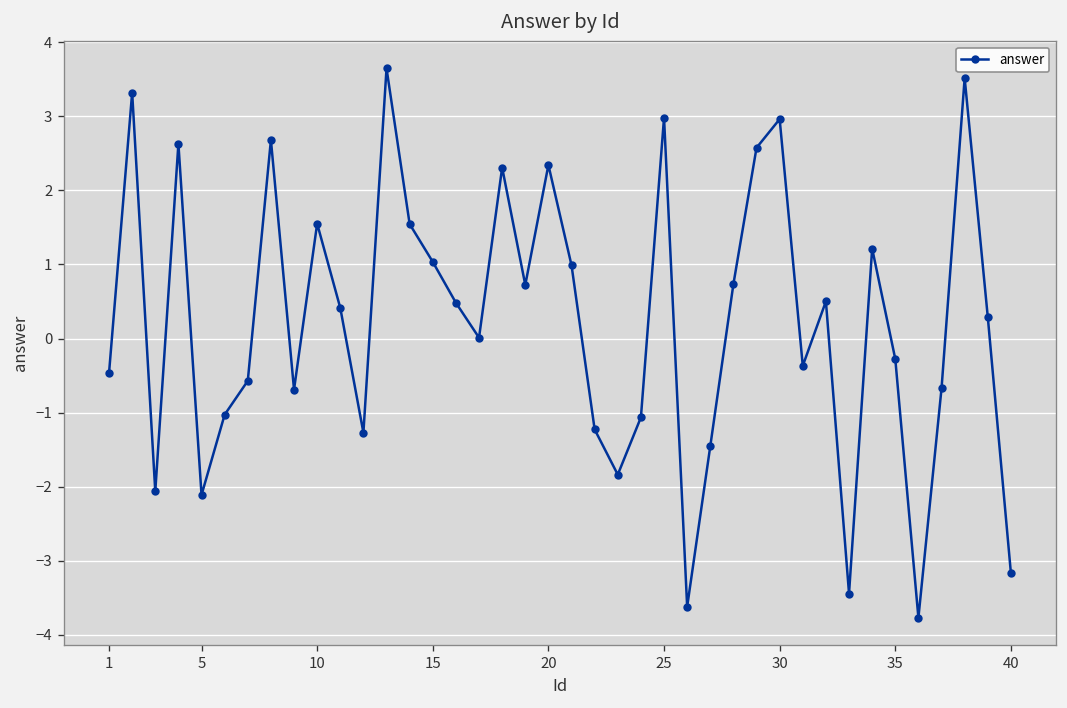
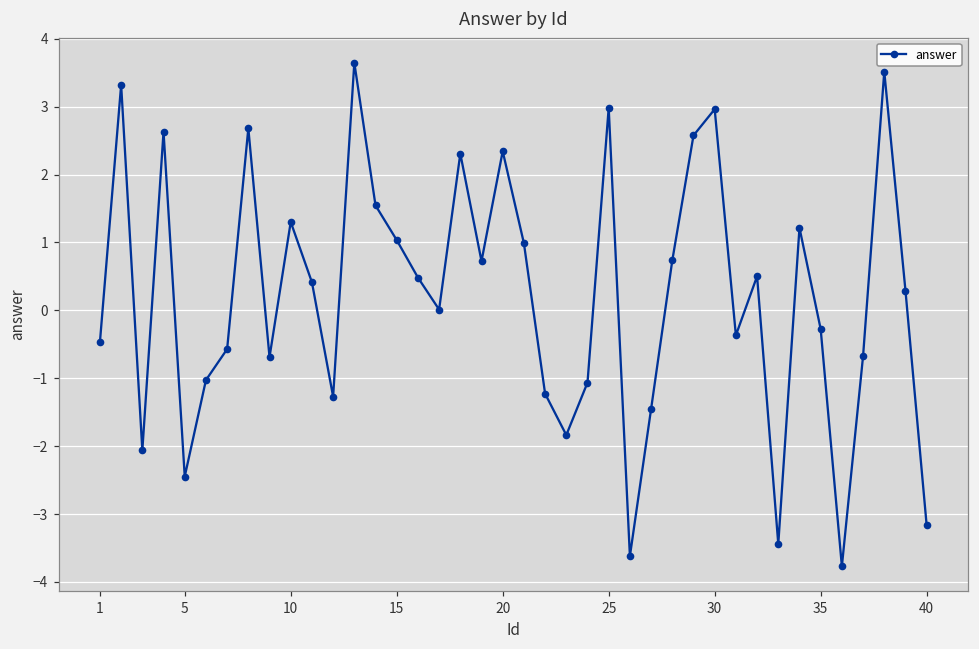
5: -2.1 -> -2.4
10: 1.6 -> 1.3
